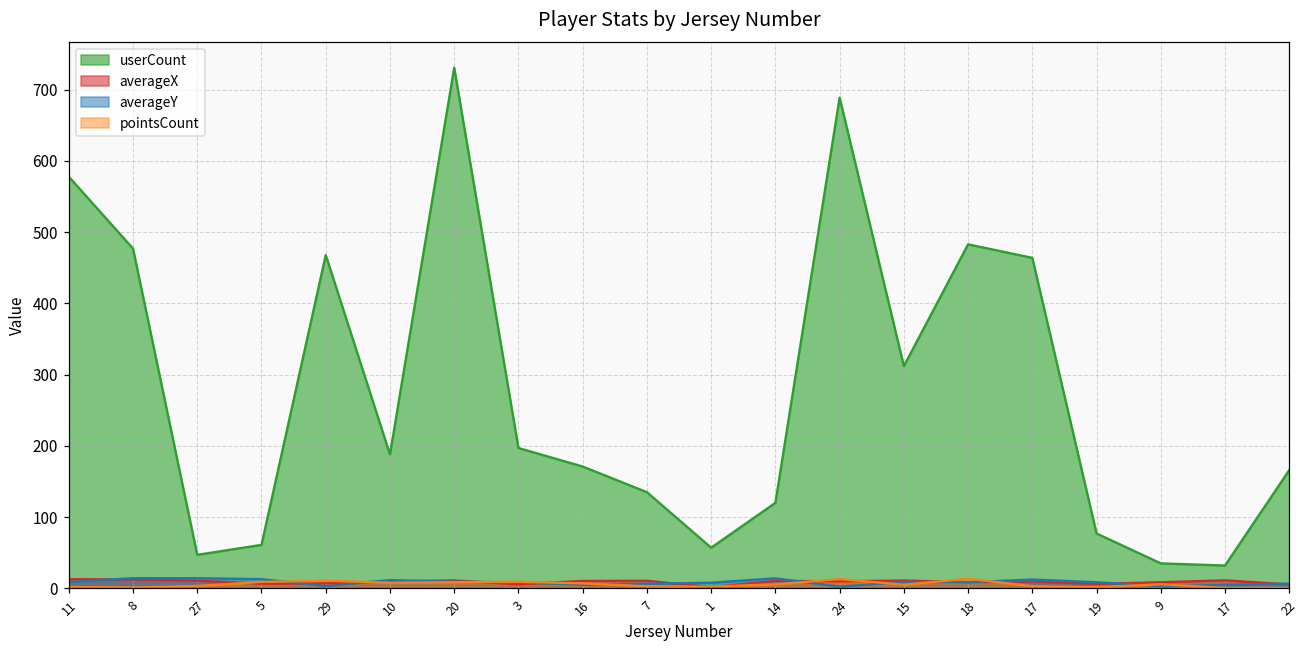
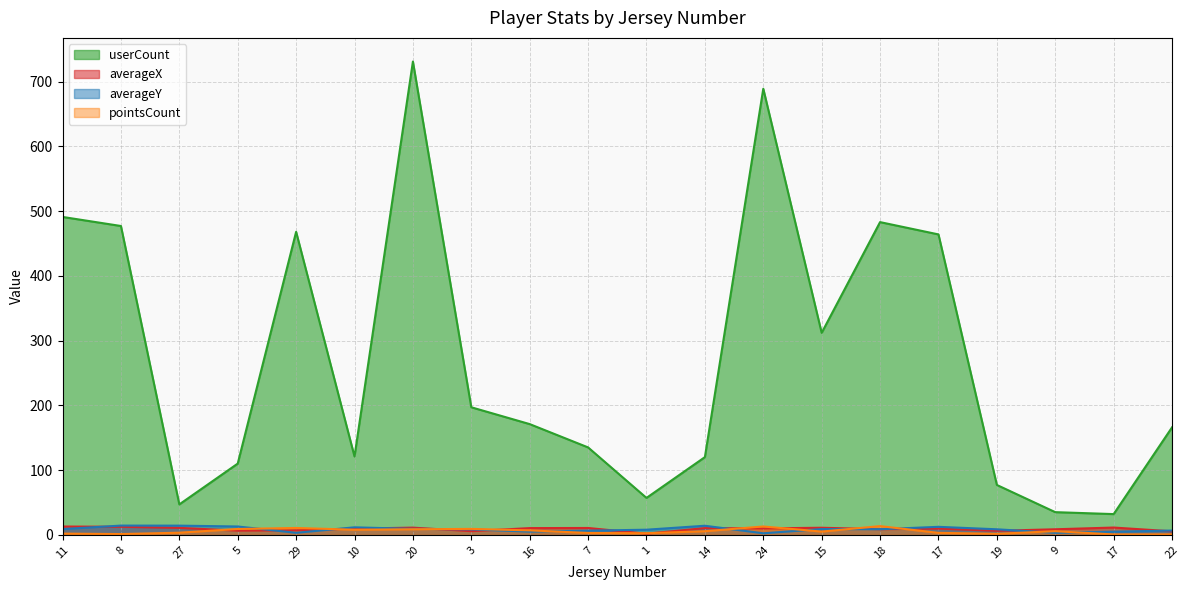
userCount, 11: 580 -> 490
userCount, 5: 60 -> 110
userCount, 10: 190 -> 120
